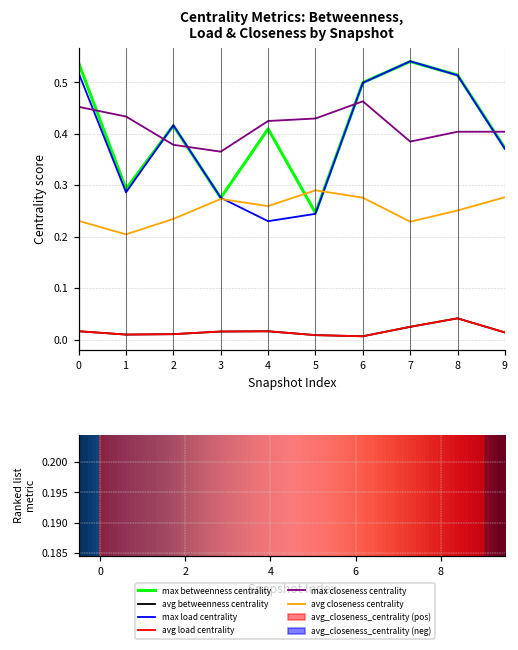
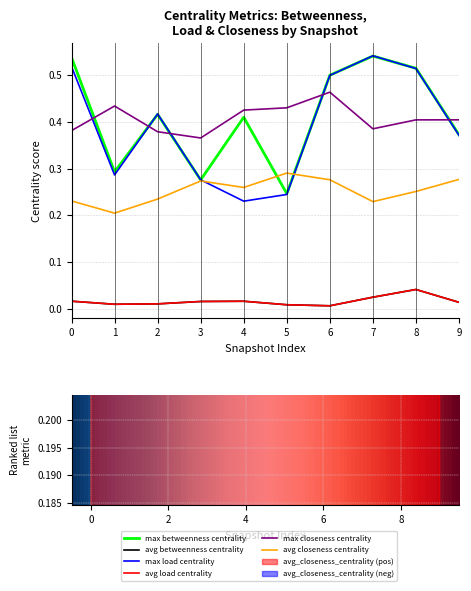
Centrality Metrics: Betweenness, Load & Closeness by Snapshot, max closeness centrality, 0: 0.45 -> 0.38
